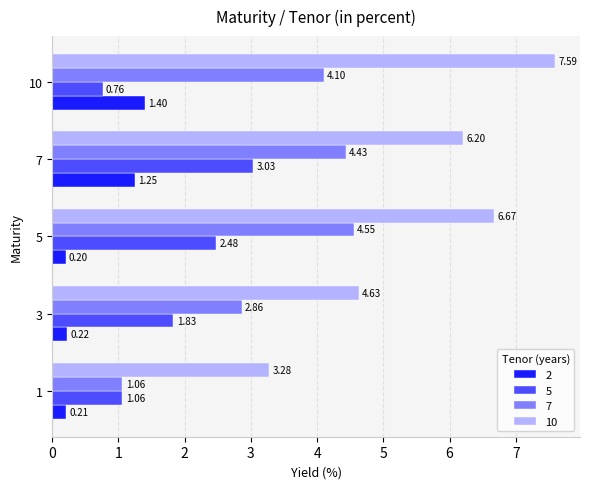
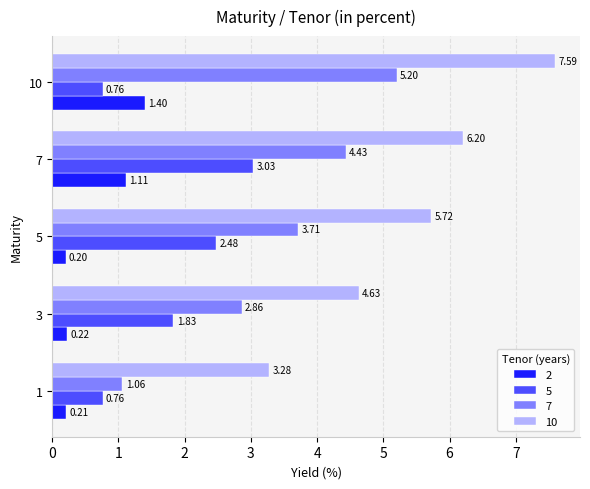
7, 10: 4.10 -> 5.20
2, 7: 1.25 -> 1.11
10, 5: 6.67 -> 5.72
7, 5: 4.55 -> 3.71
5, 1: 1.06 -> 0.76
